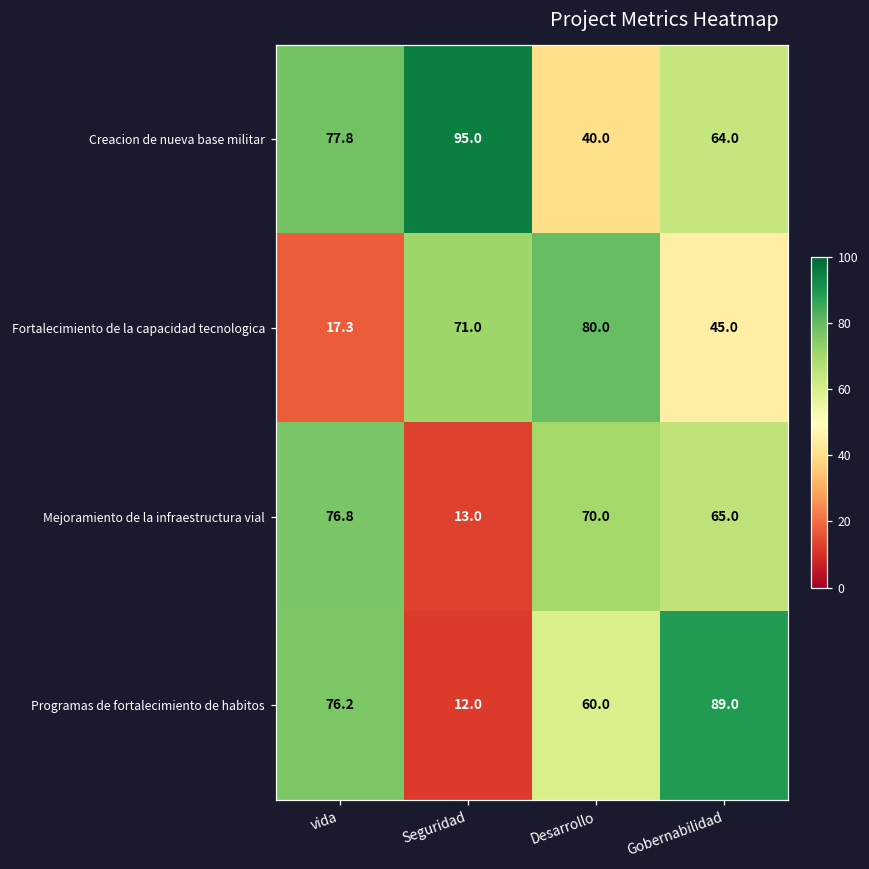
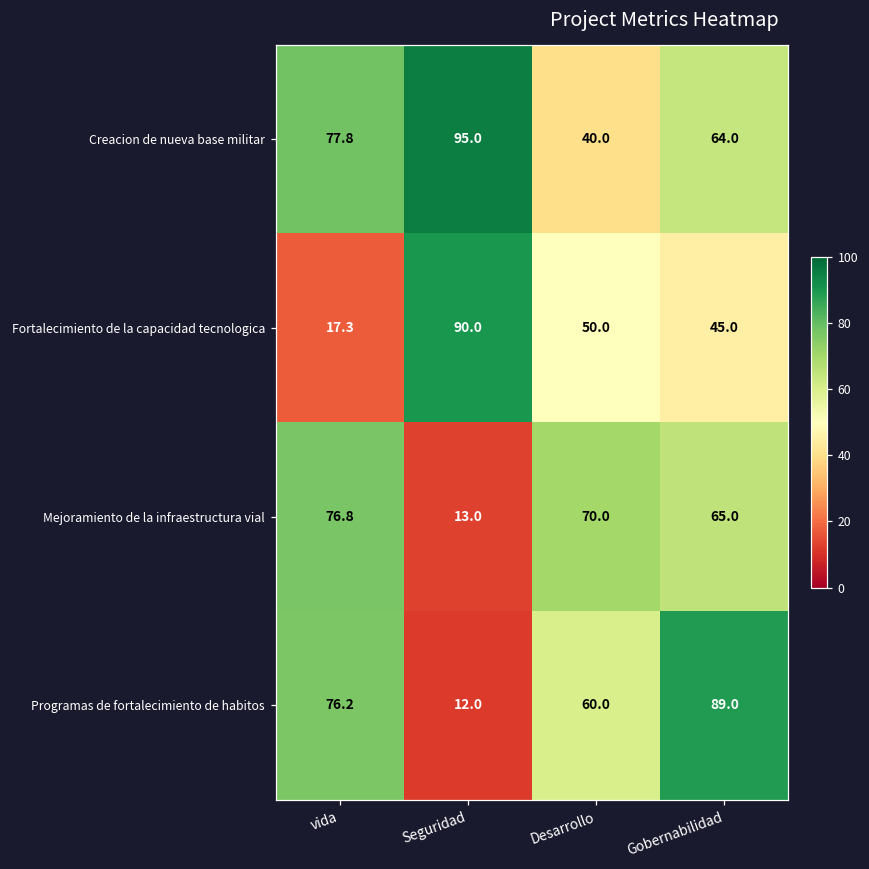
Fortalecimiento de la capacidad tecnologica, Seguridad: 71.0 -> 90.0
Fortalecimiento de la capacidad tecnologica, Desarrollo: 80.0 -> 50.0
